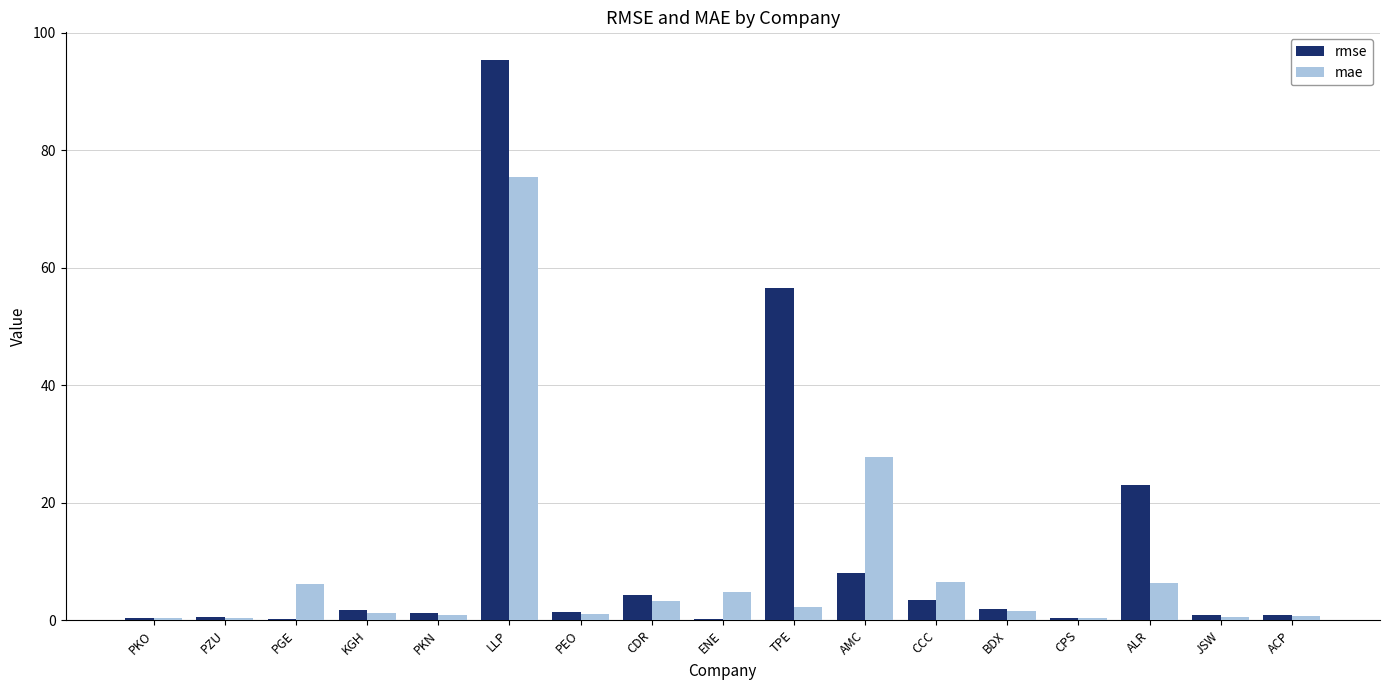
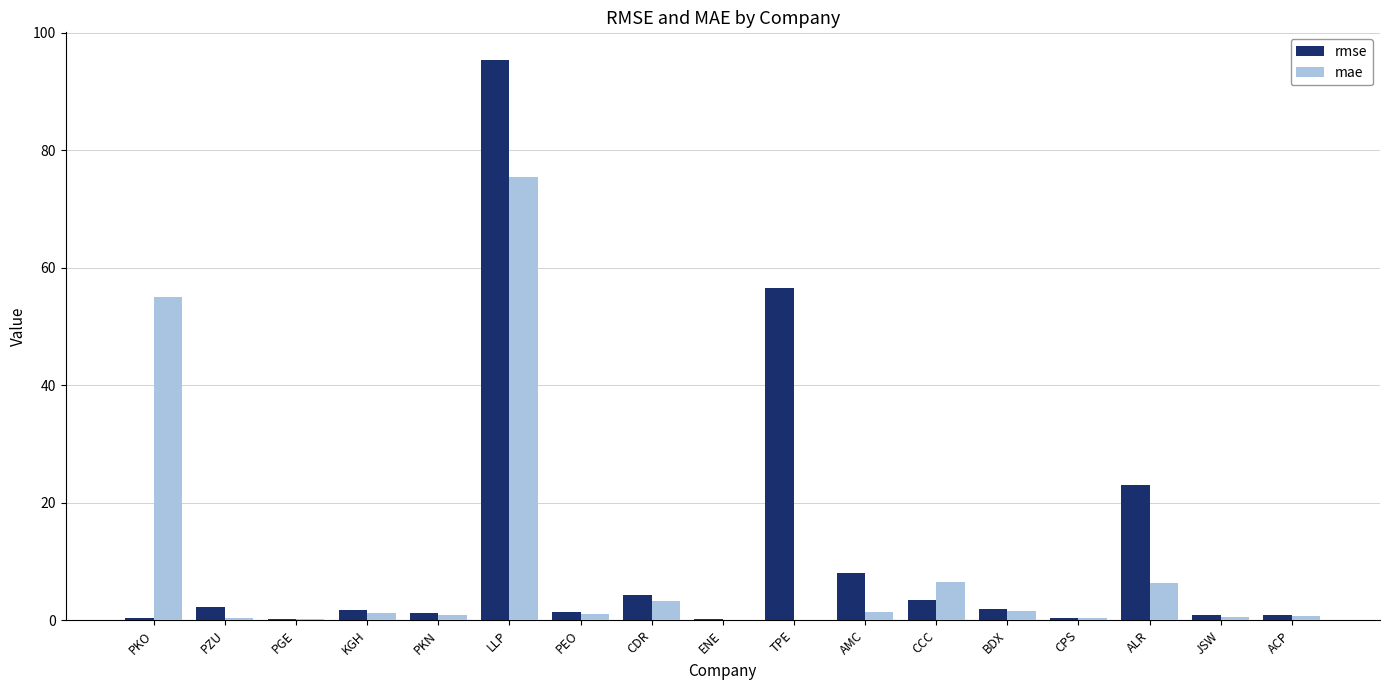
mae, PKO: 0 -> 55
rmse, PZU: 0 -> 2
mae, PGE: 6 -> 0
mae, ENE: 5 -> 0
mae, TPE: 2 -> 0
mae, AMC: 28 -> 1
